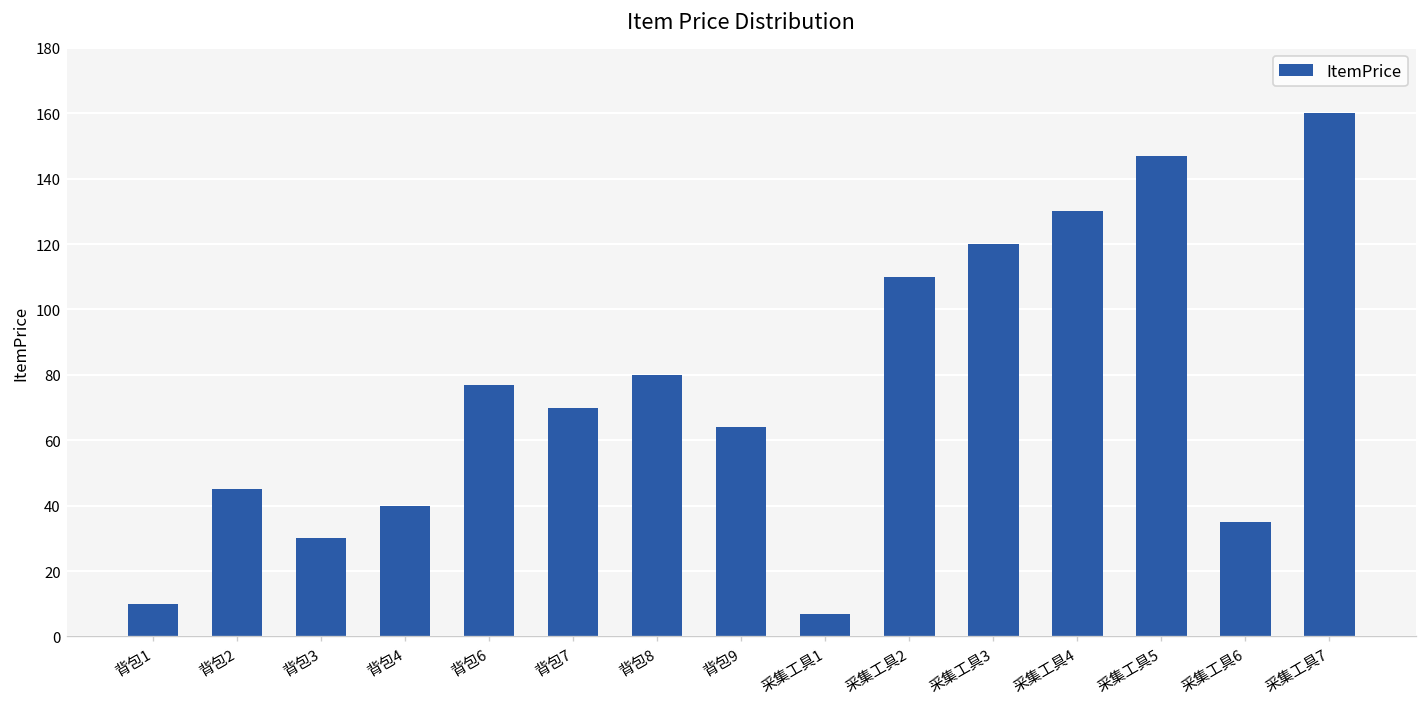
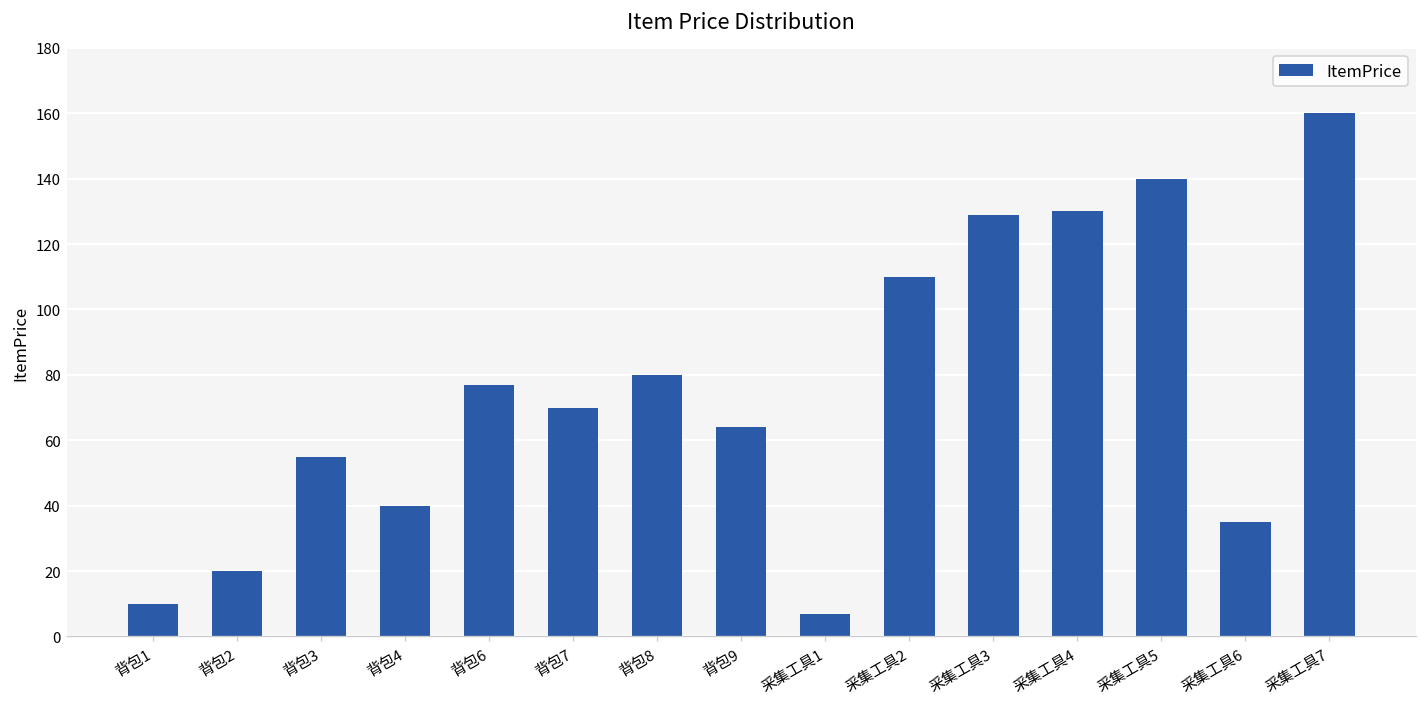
背包2: 45 -> 20
背包3: 30 -> 55
采集工具3: 120 -> 129
采集工具5: 147 -> 140
